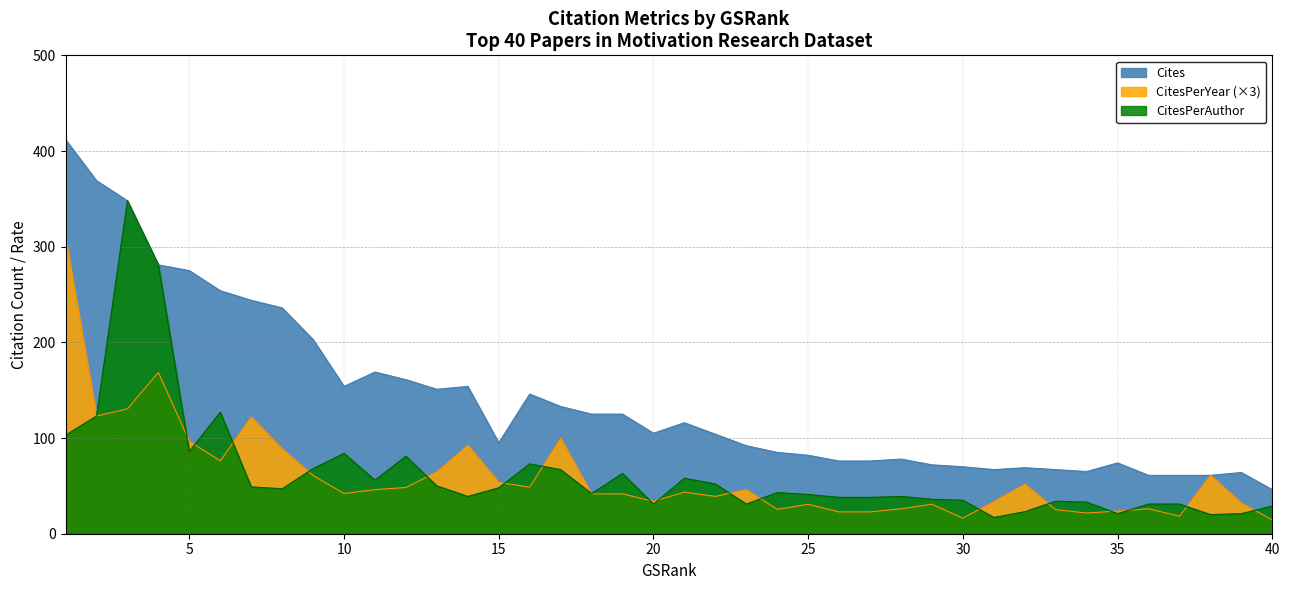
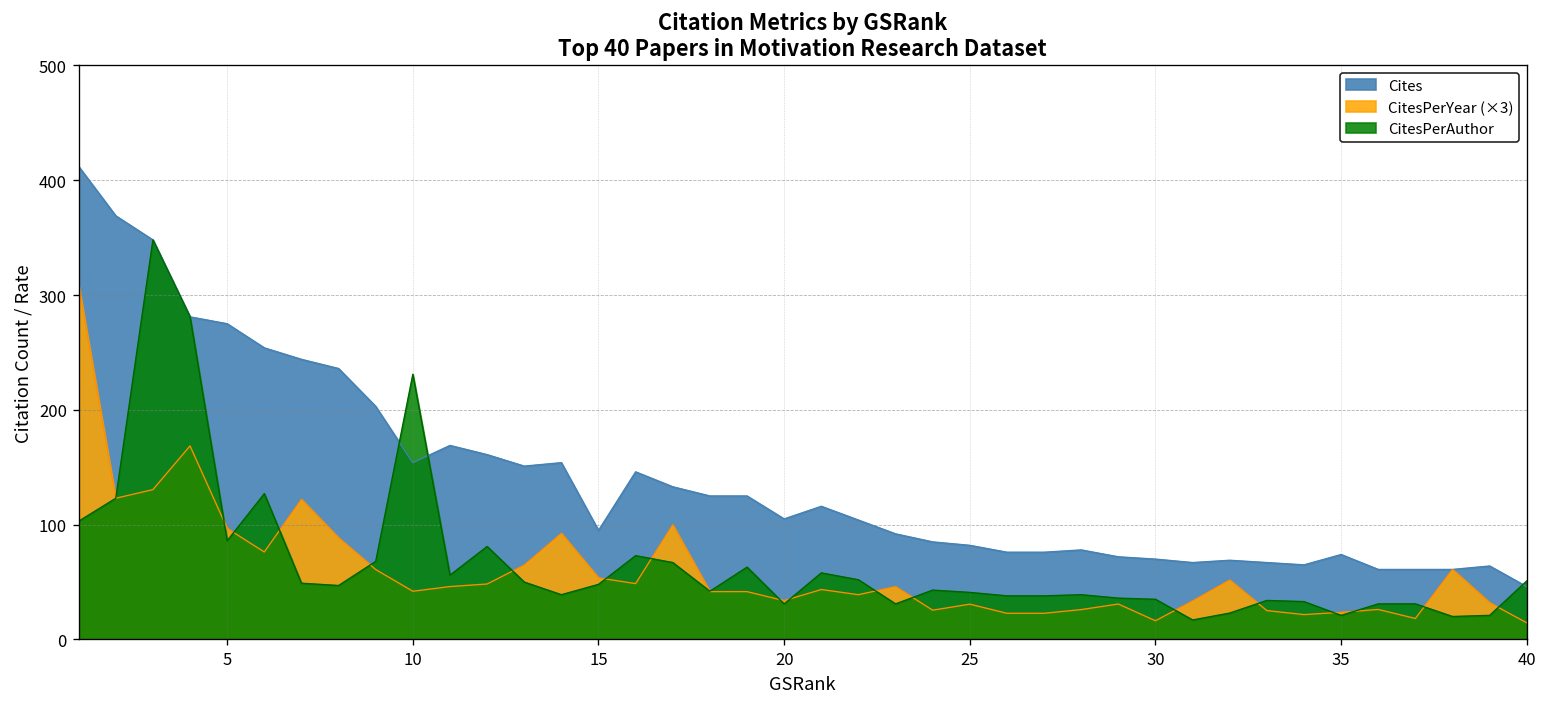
CitesPerAuthor, 10: 80 -> 230
CitesPerAuthor, 40: 30 -> 50
